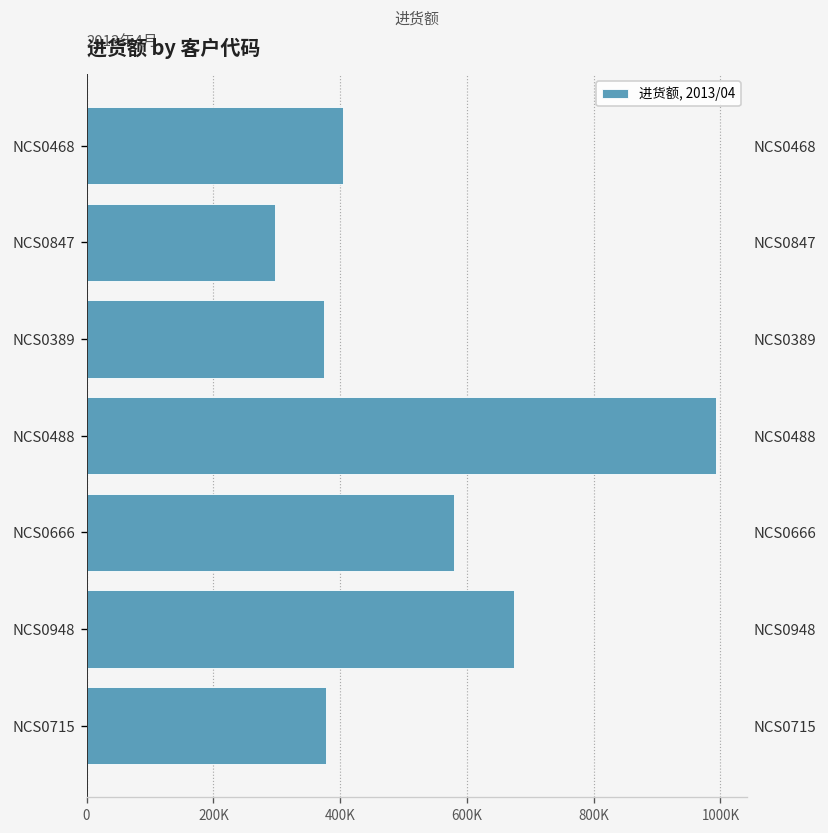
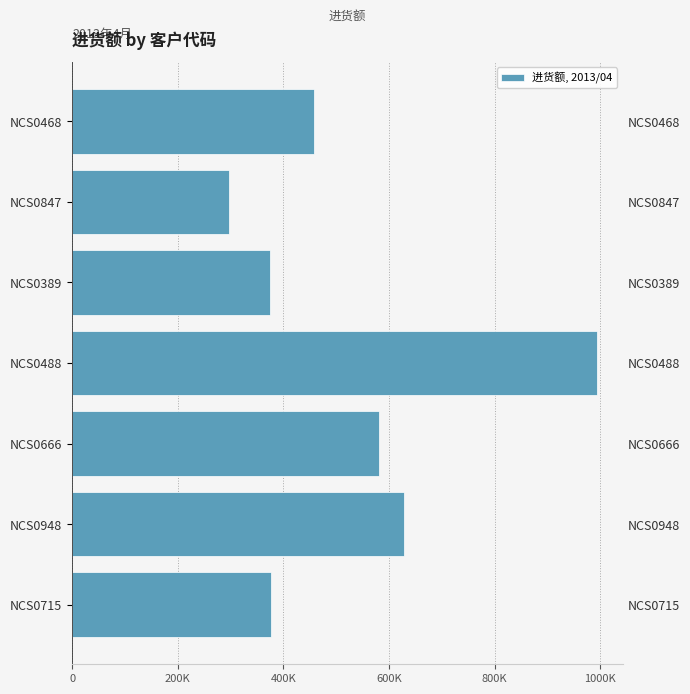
NCS0468: 410000 -> 460000
NCS0948: 680000 -> 630000
